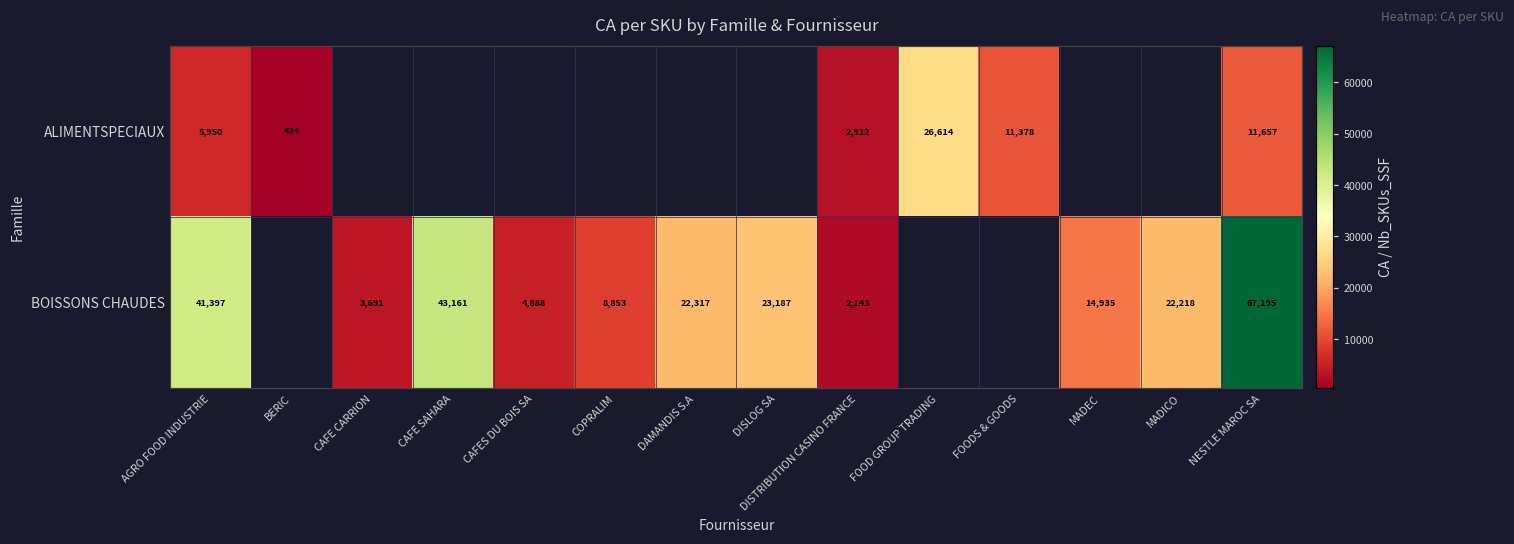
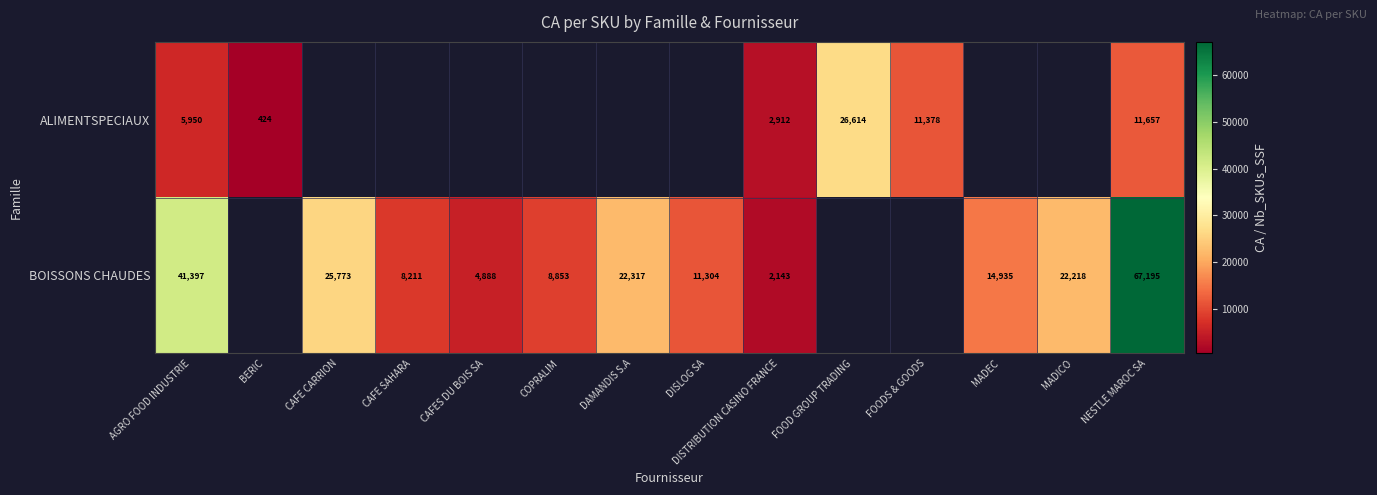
BOISSONS CHAUDES, CAFE CARRION: 3,691 -> 25,773
BOISSONS CHAUDES, CAFE SAHARA: 43,161 -> 8,211
BOISSONS CHAUDES, DISLOG SA: 23,187 -> 11,304
